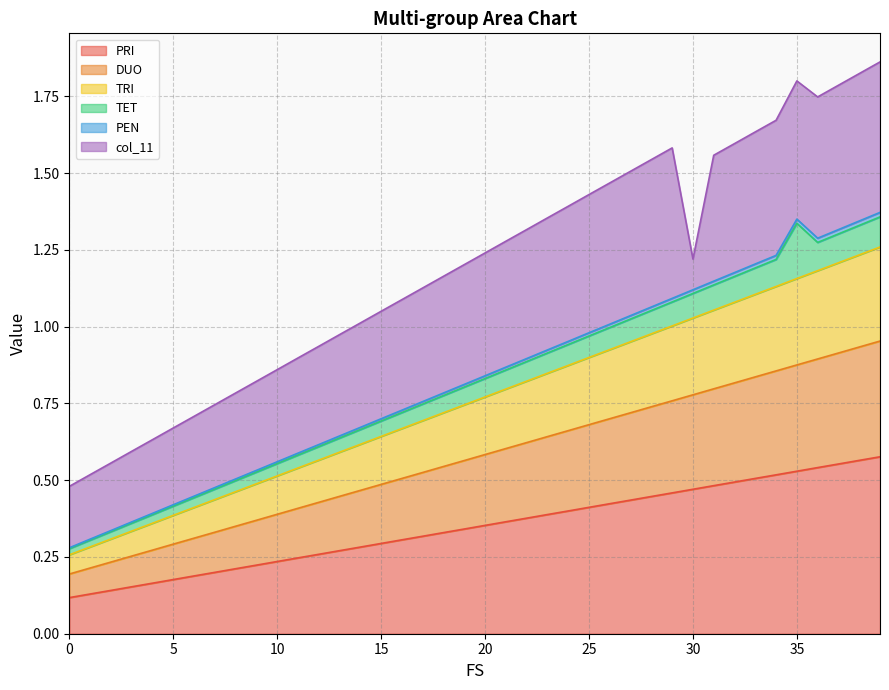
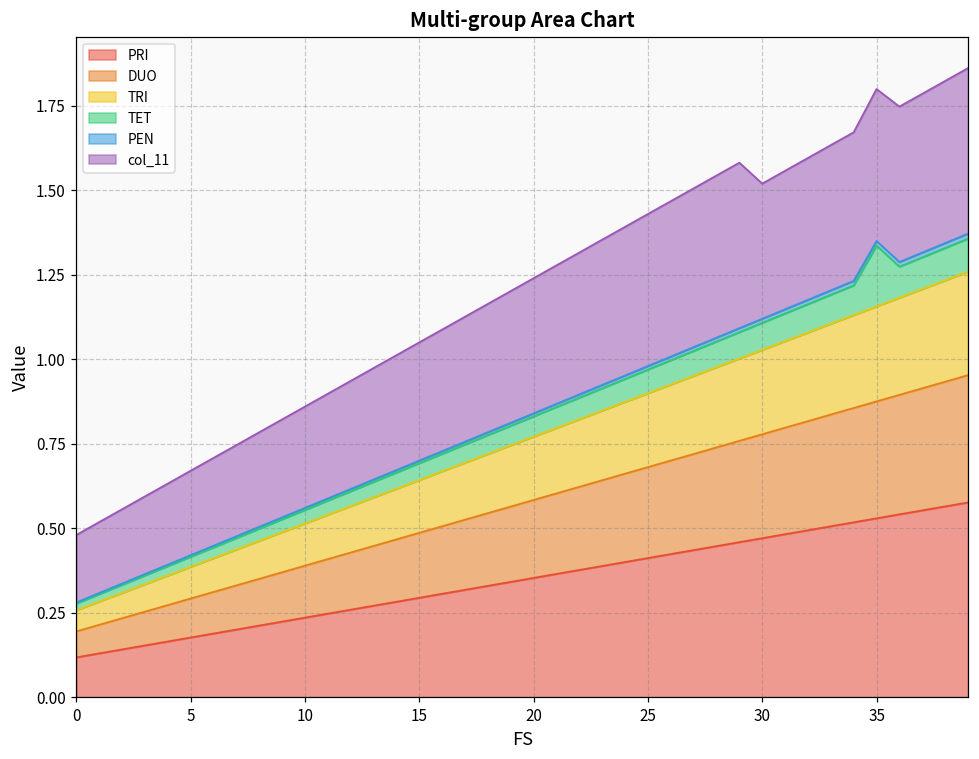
col_11, 30: 0.1 -> 0.4
